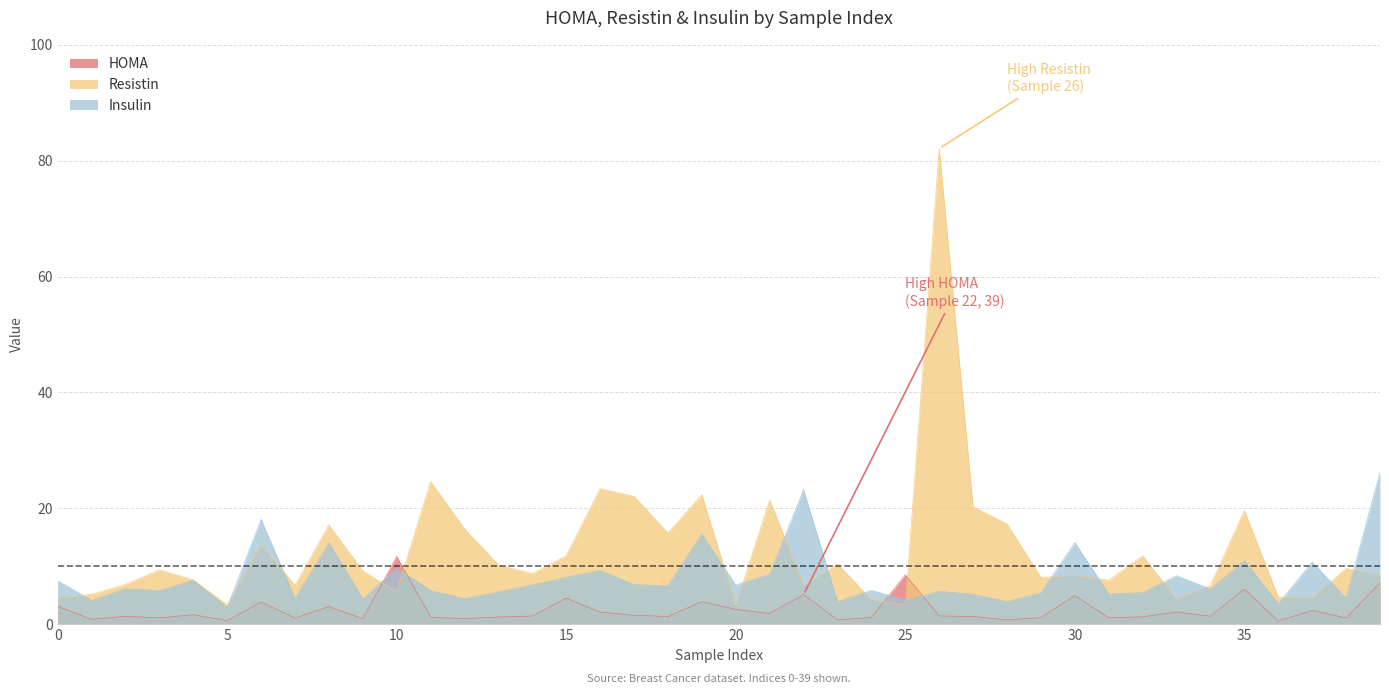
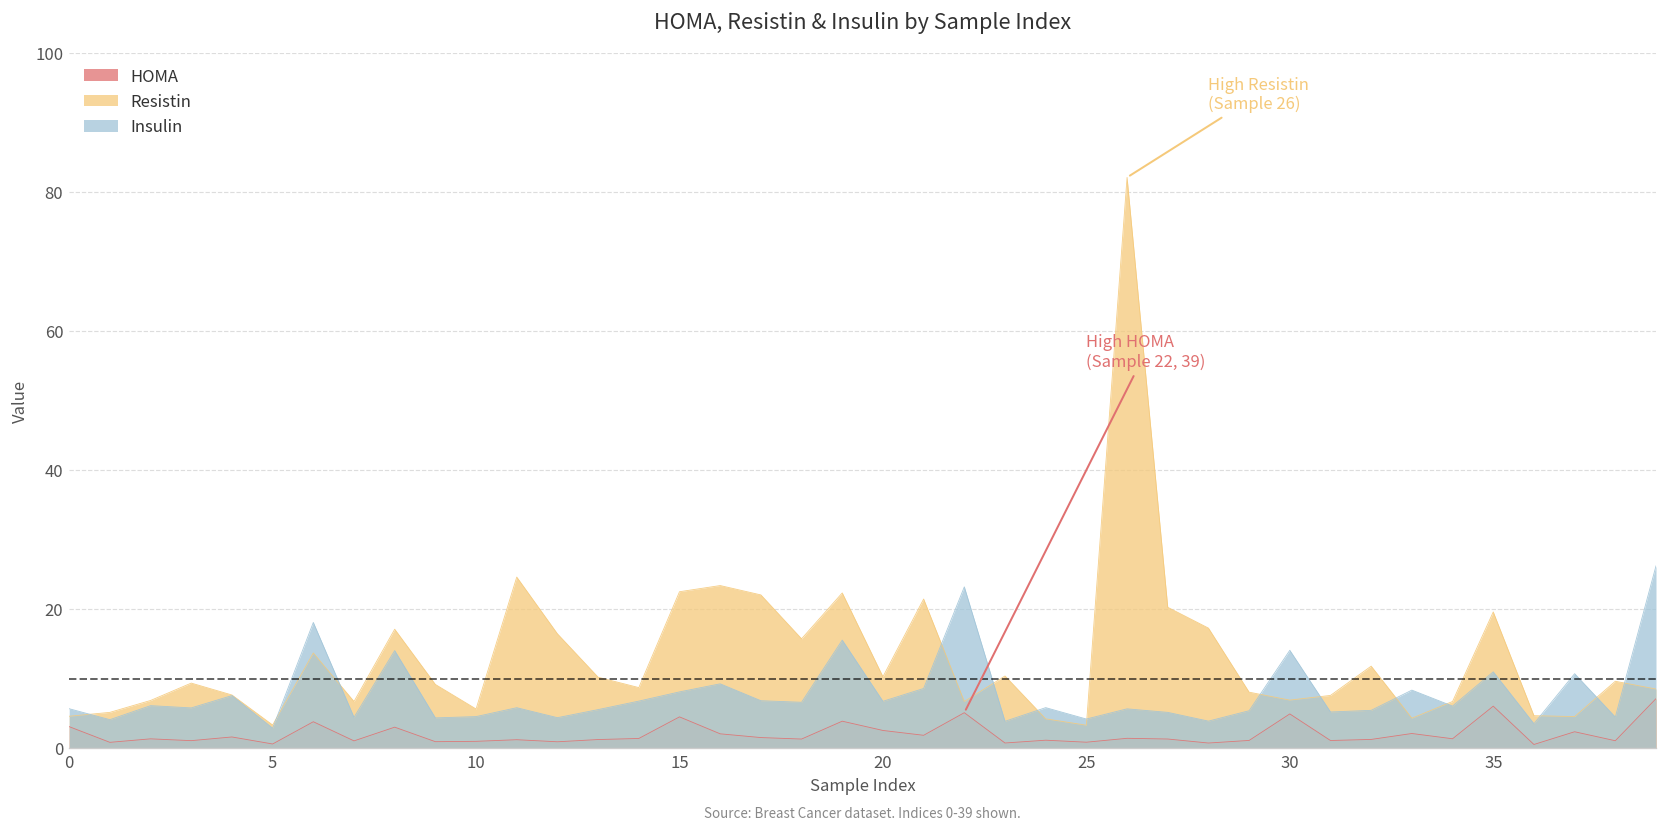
Insulin, 0: 7 -> 6
HOMA, 10: 12 -> 1
Insulin, 10: 10 -> 5
Resistin, 15: 12 -> 22
Resistin, 20: 3 -> 10
HOMA, 25: 8 -> 1
Resistin, 30: 8 -> 7
